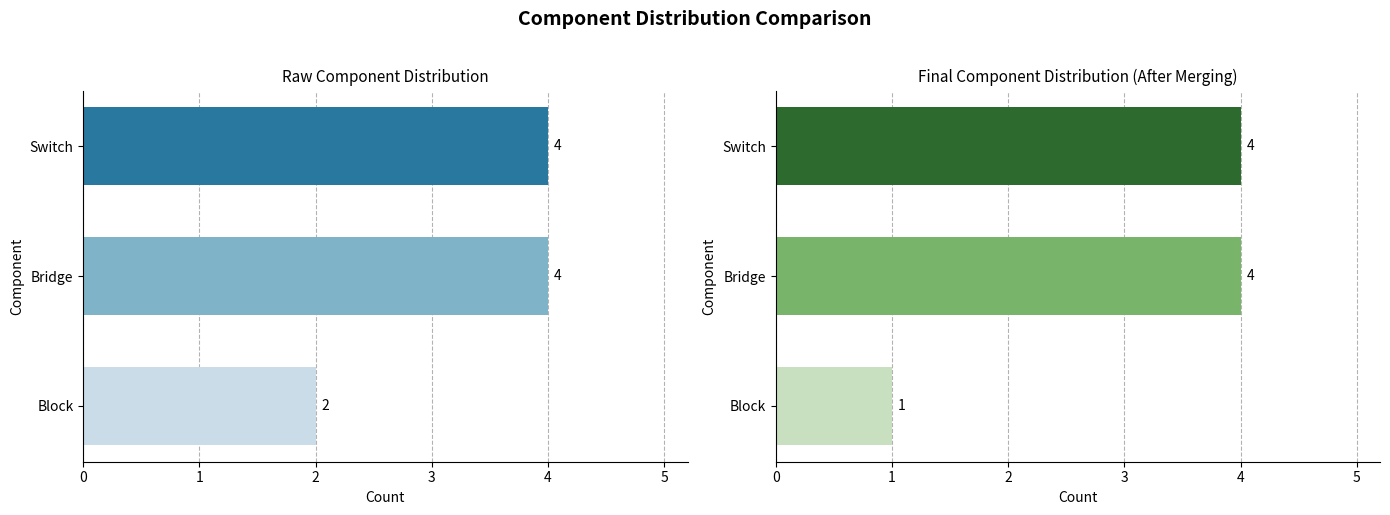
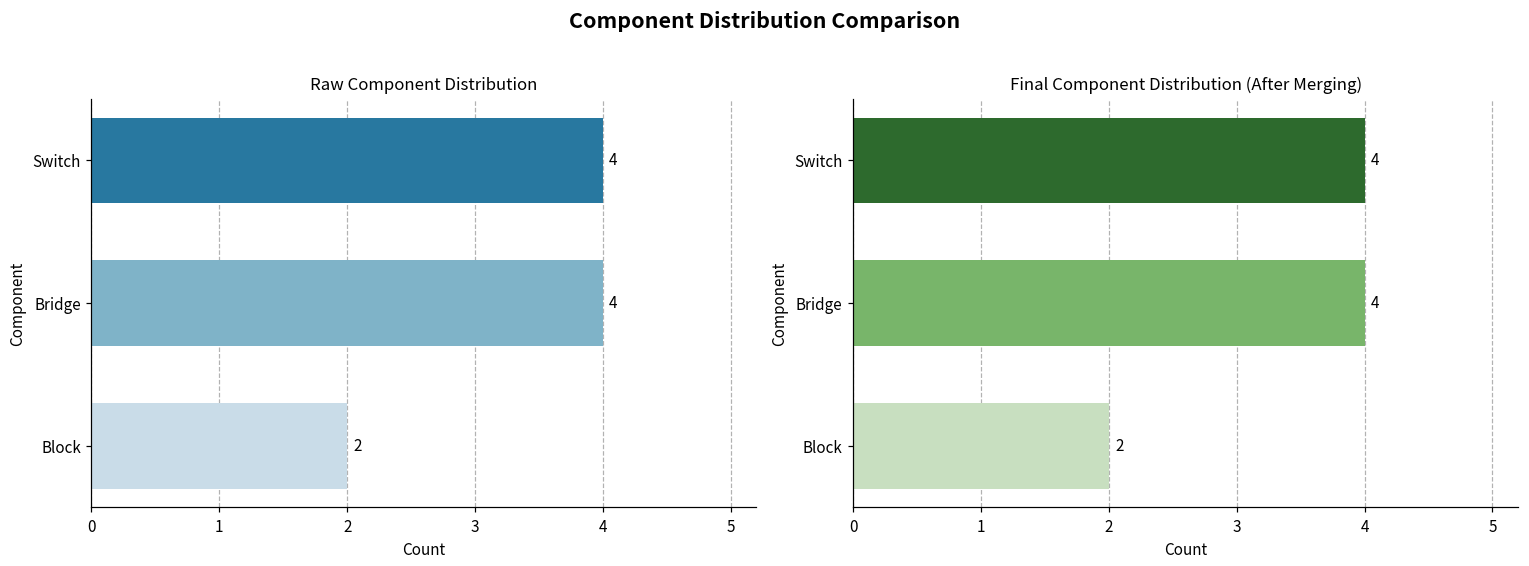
Final Component Distribution (After Merging), Block: 1 -> 2
